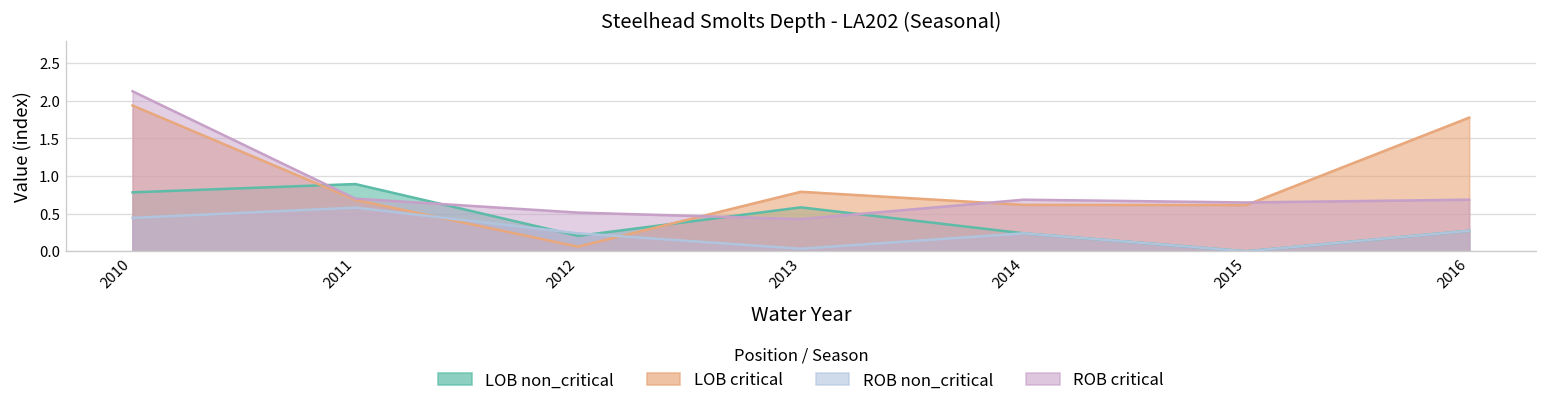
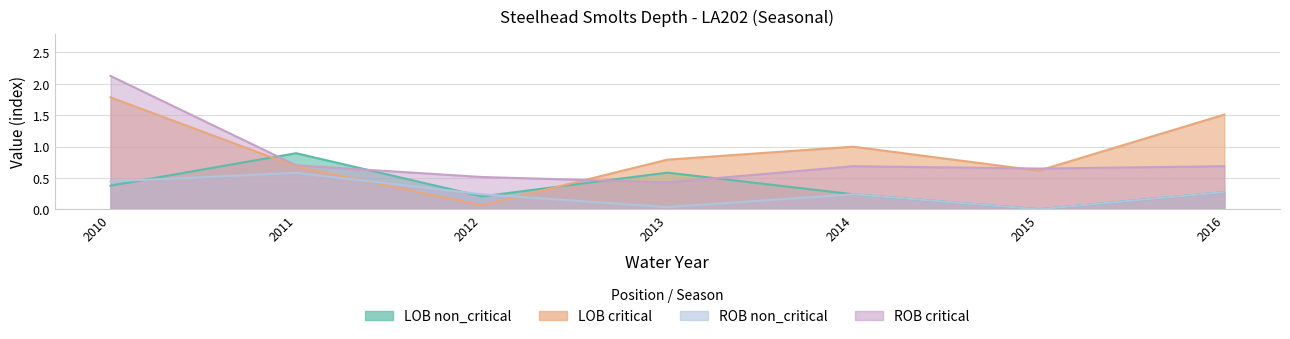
LOB non_critical, 2010: 0.8 -> 0.4
LOB critical, 2010: 1.9 -> 1.8
LOB critical, 2014: 0.6 -> 1.0
LOB critical, 2016: 1.8 -> 1.5
